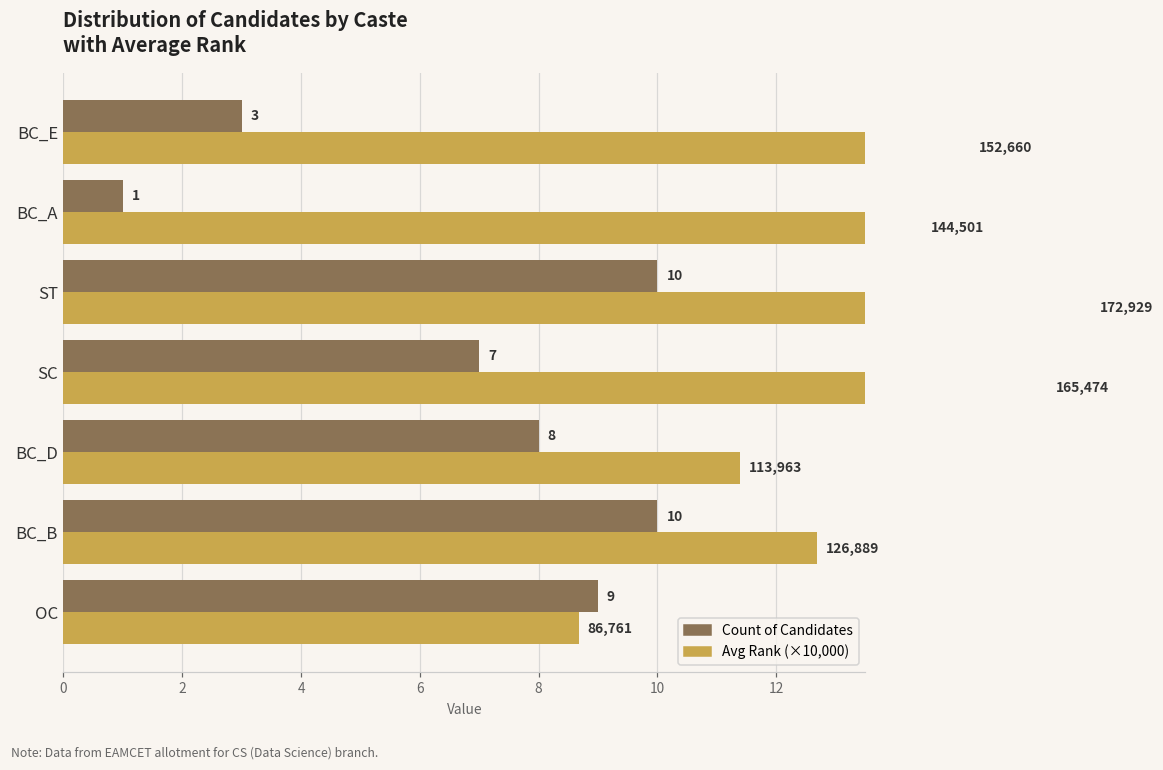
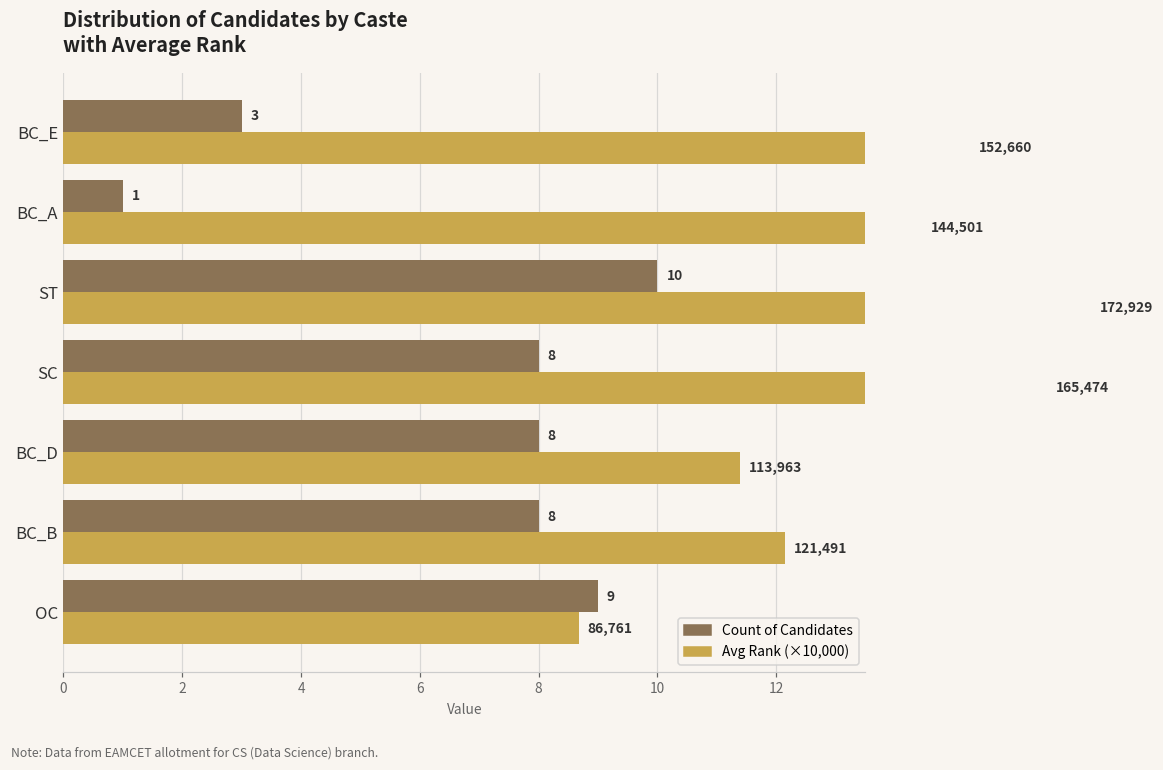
Count of Candidates, SC: 7 -> 8
Count of Candidates, BC_B: 10 -> 8
Avg Rank (×10,000), BC_B: 126,889 -> 121,491
